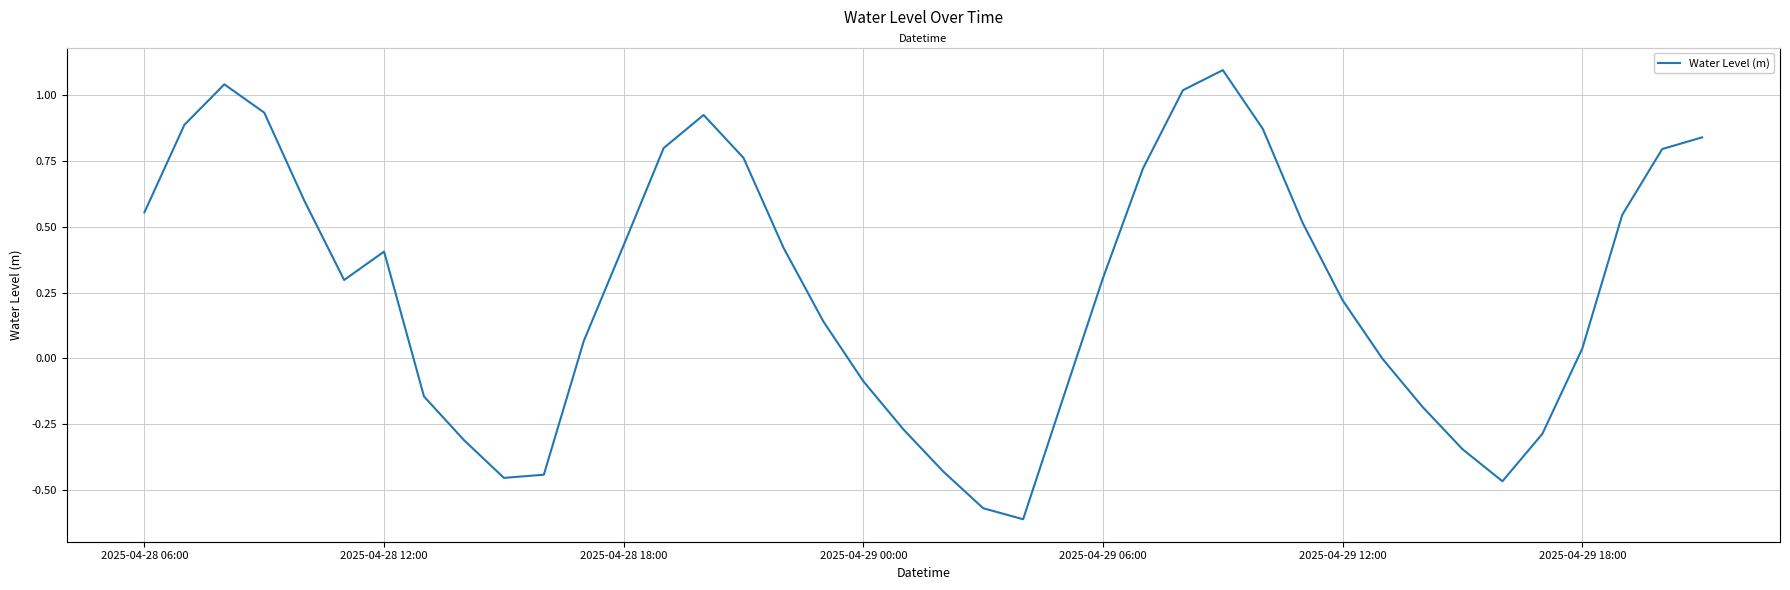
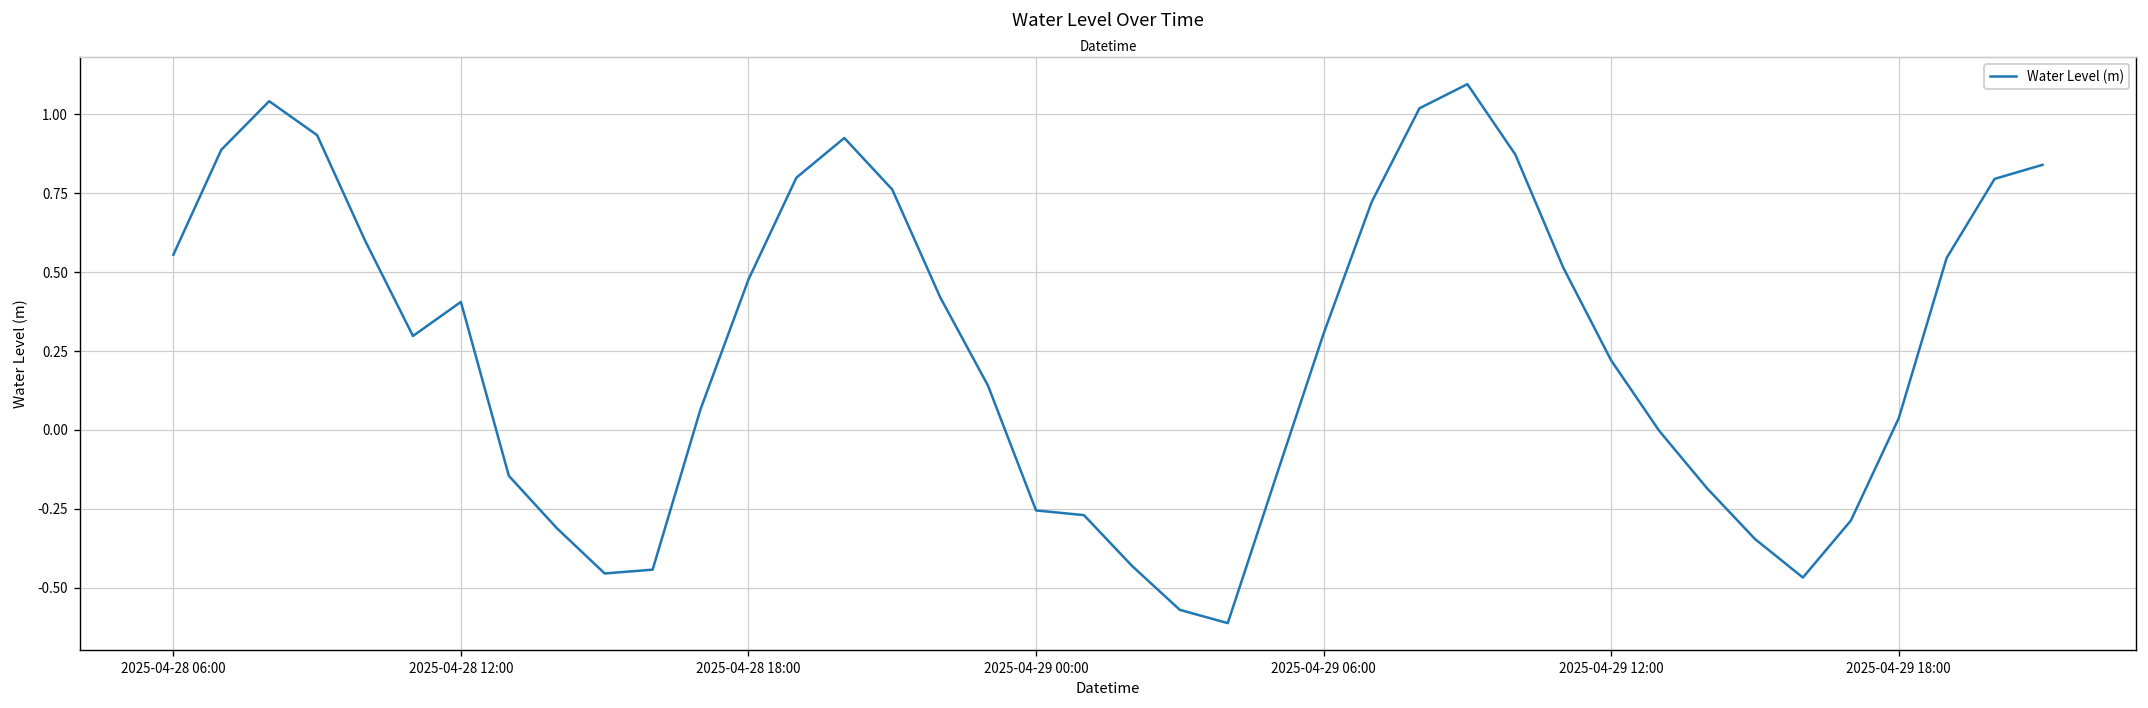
2025-04-28 18:00: 0.43 -> 0.48
2025-04-29 00:00: -0.09 -> -0.26
